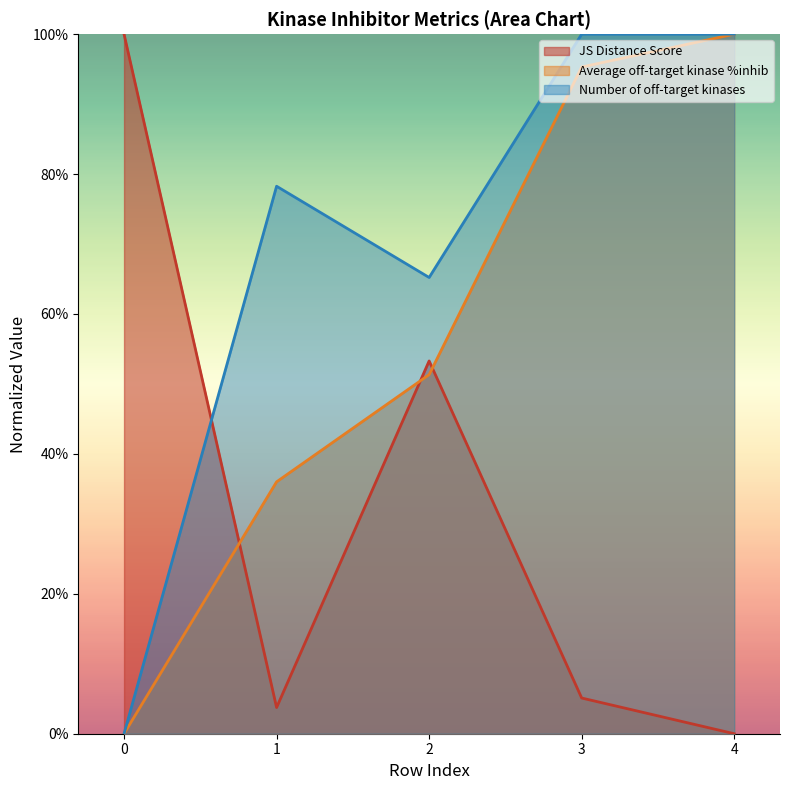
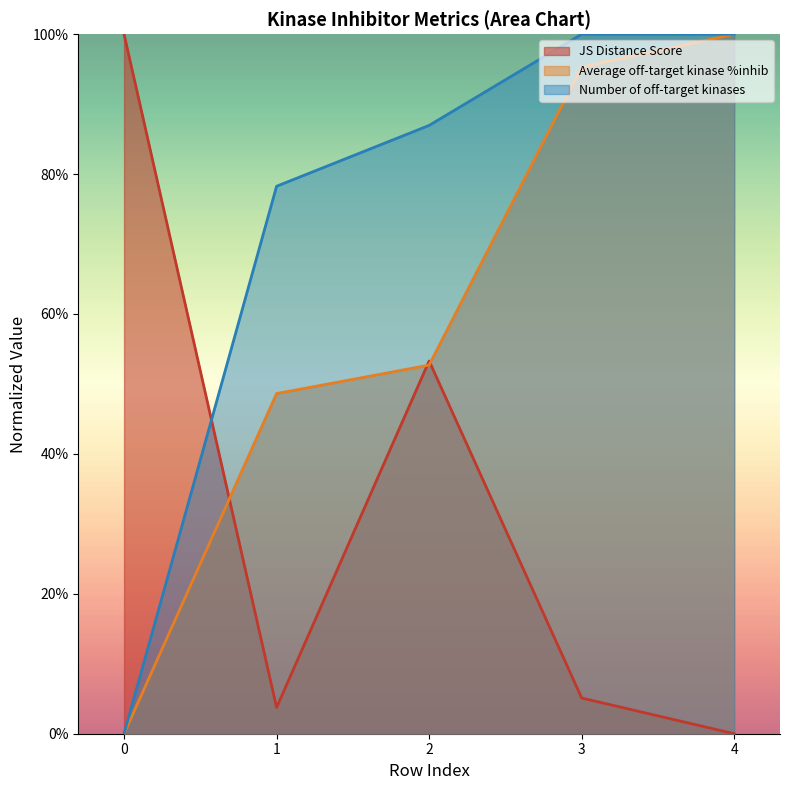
Average off-target kinase %inhib, 1: 36% -> 49%
Average off-target kinase %inhib, 2: 51% -> 53%
Number of off-target kinases, 2: 65% -> 87%
